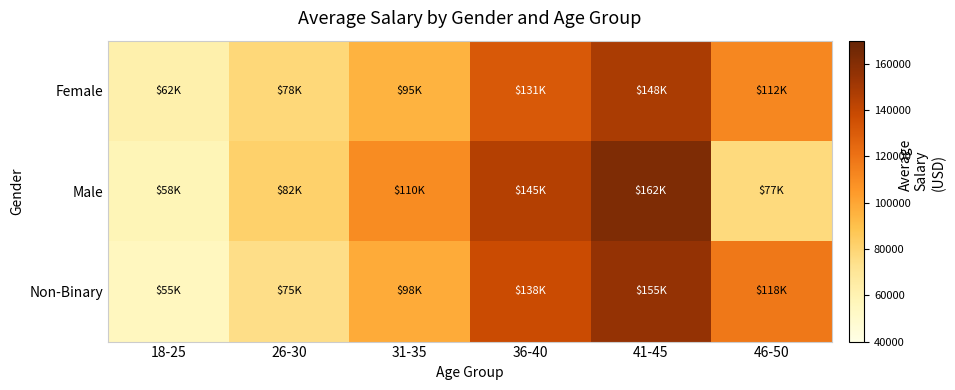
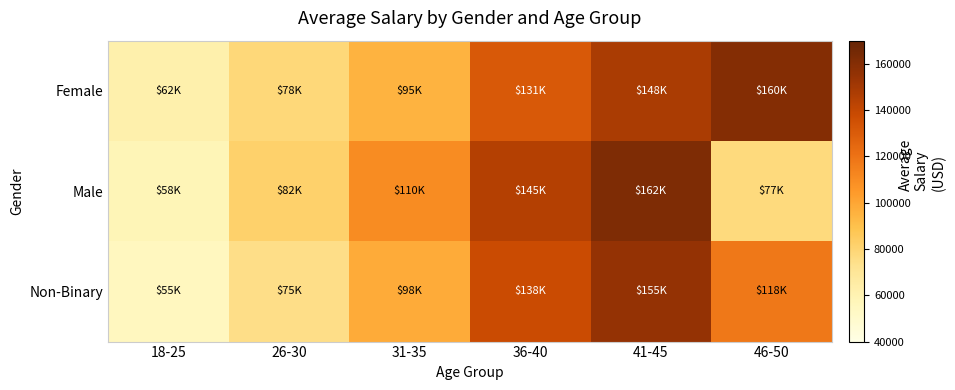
Female, 46-50: $112K -> $160K
